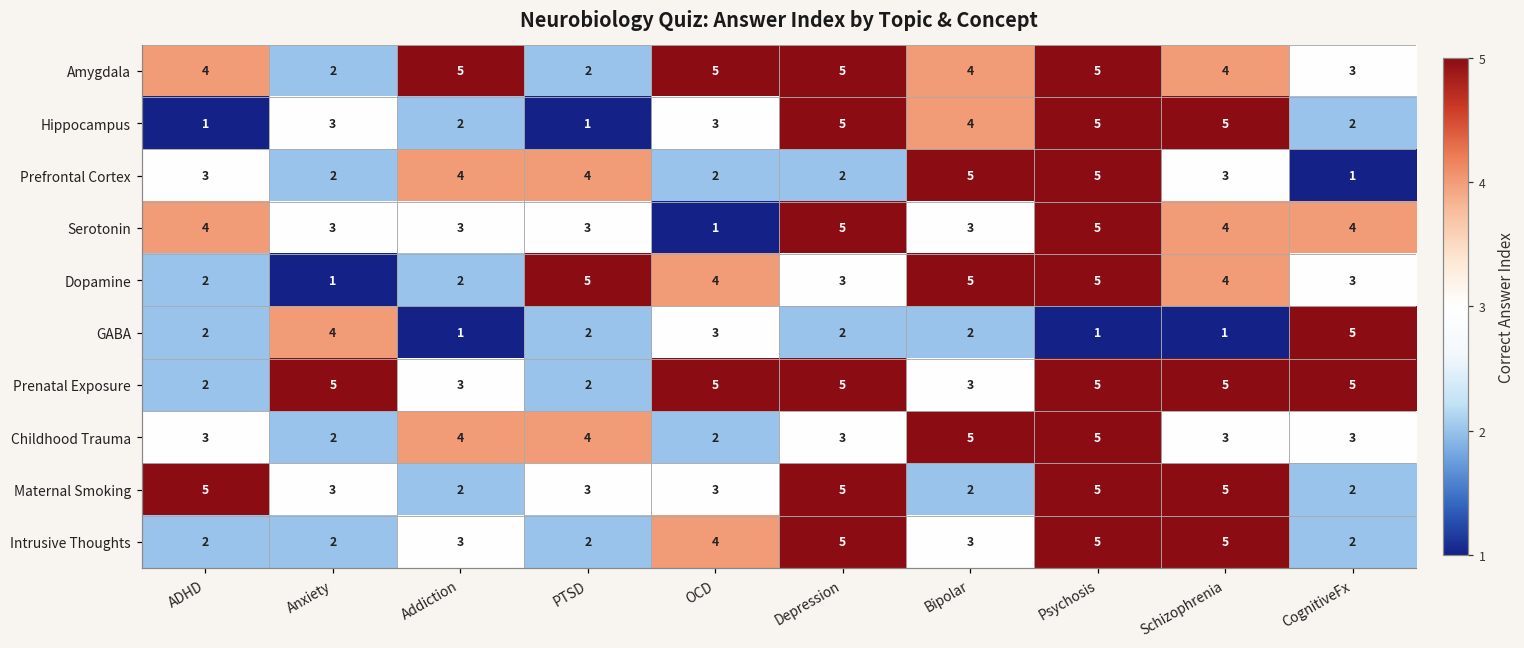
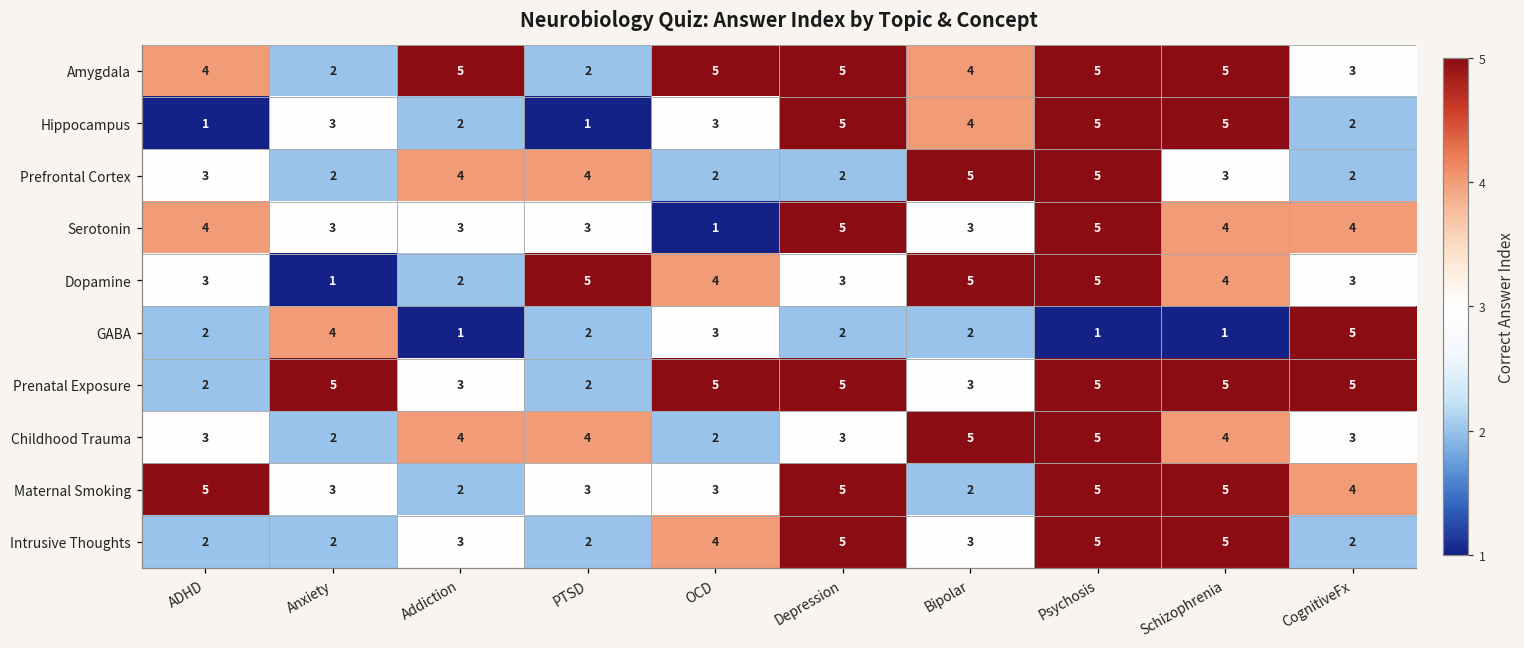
Amygdala, Schizophrenia: 4 -> 5
Prefrontal Cortex, CognitiveFx: 1 -> 2
Dopamine, ADHD: 2 -> 3
Childhood Trauma, Schizophrenia: 3 -> 4
Maternal Smoking, CognitiveFx: 2 -> 4
